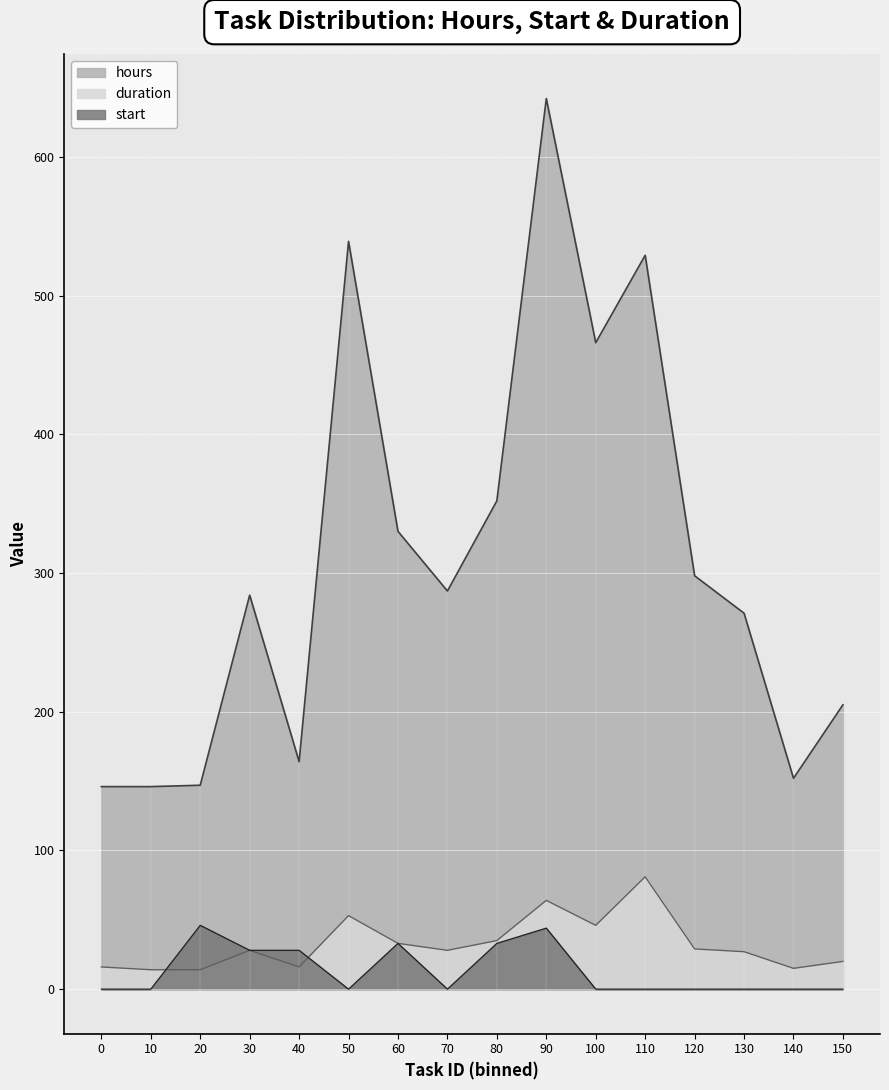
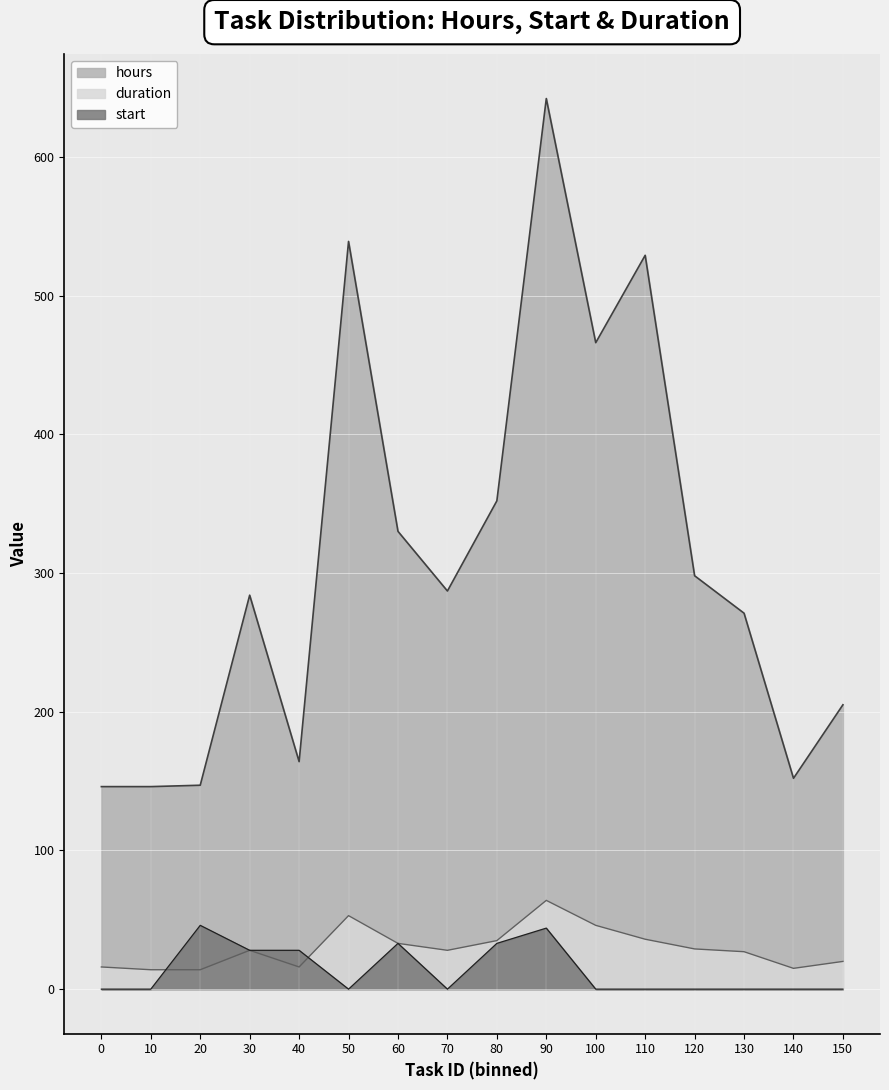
duration, 110: 81 -> 36
